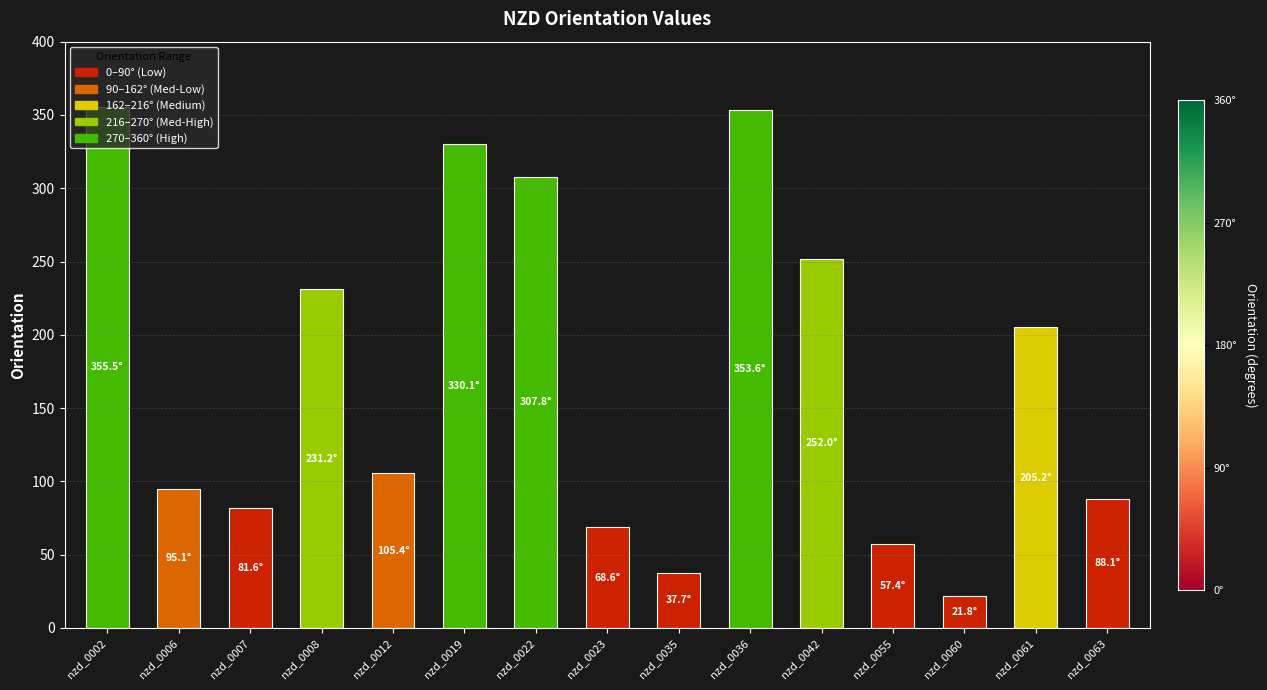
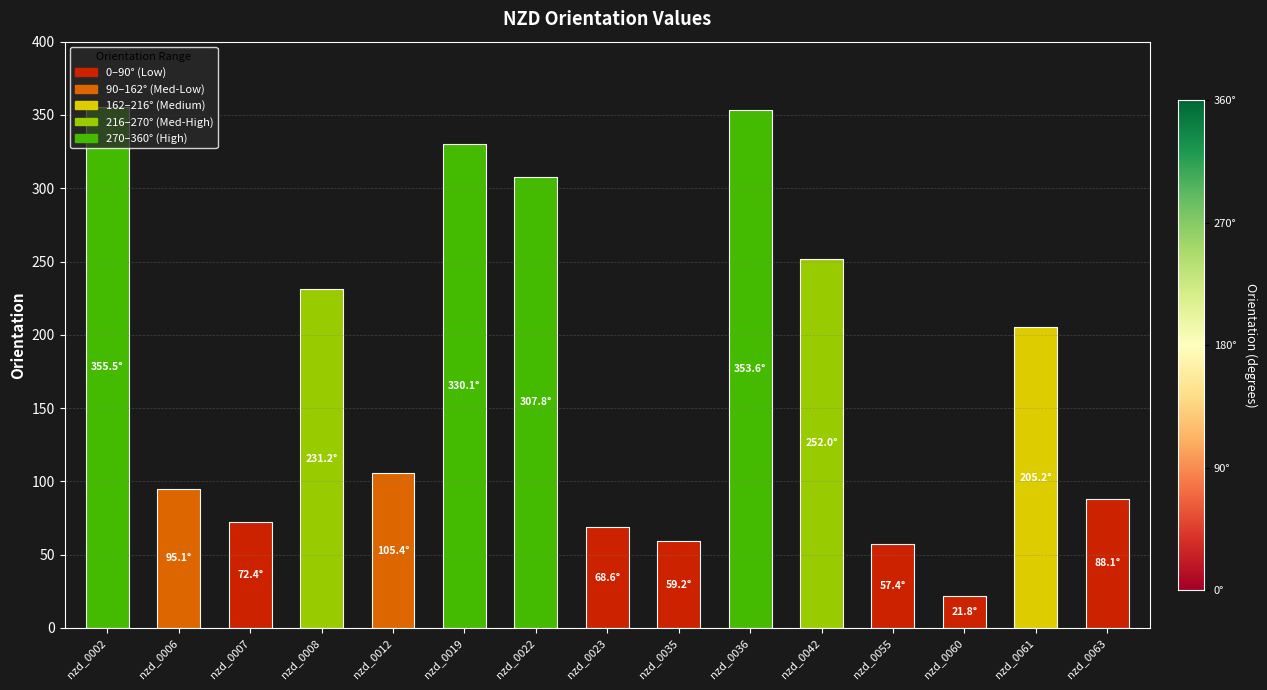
nzd_0007: 81.6° -> 72.4°
nzd_0035: 37.7° -> 59.2°
